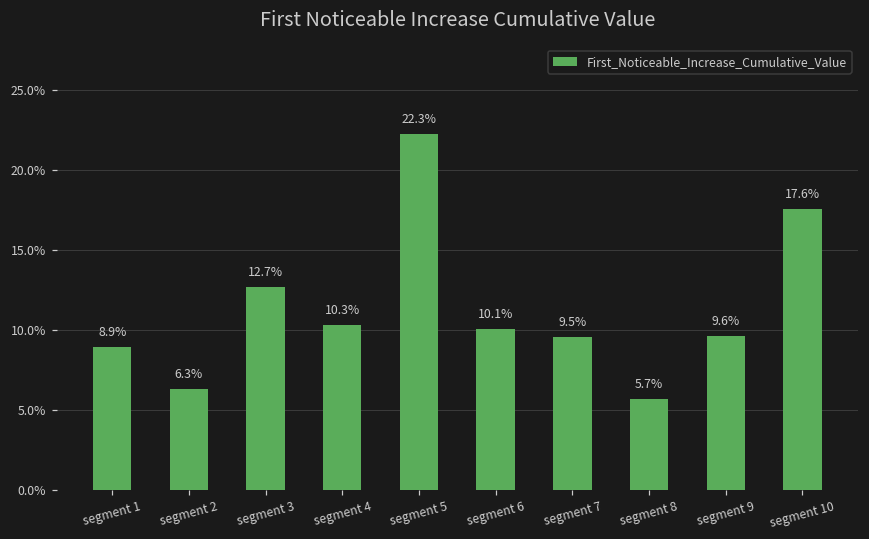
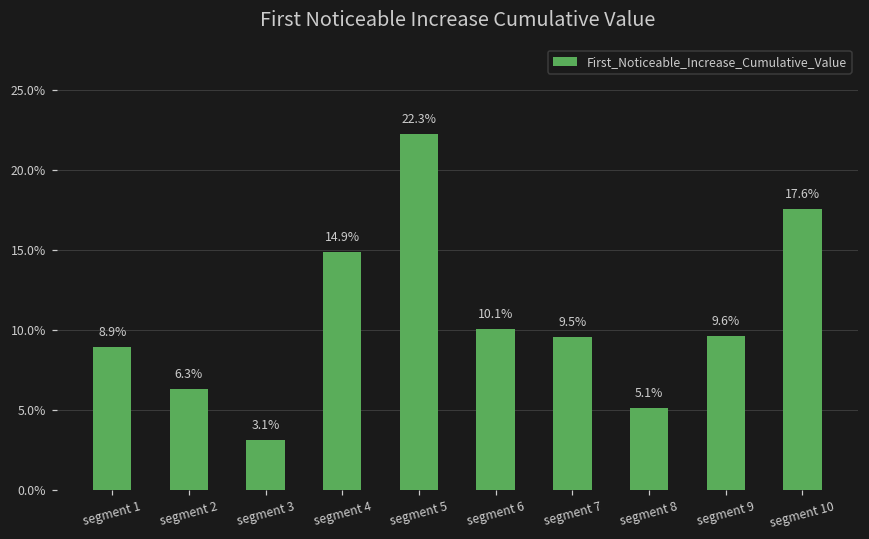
segment 3: 12.7% -> 3.1%
segment 4: 10.3% -> 14.9%
segment 8: 5.7% -> 5.1%
